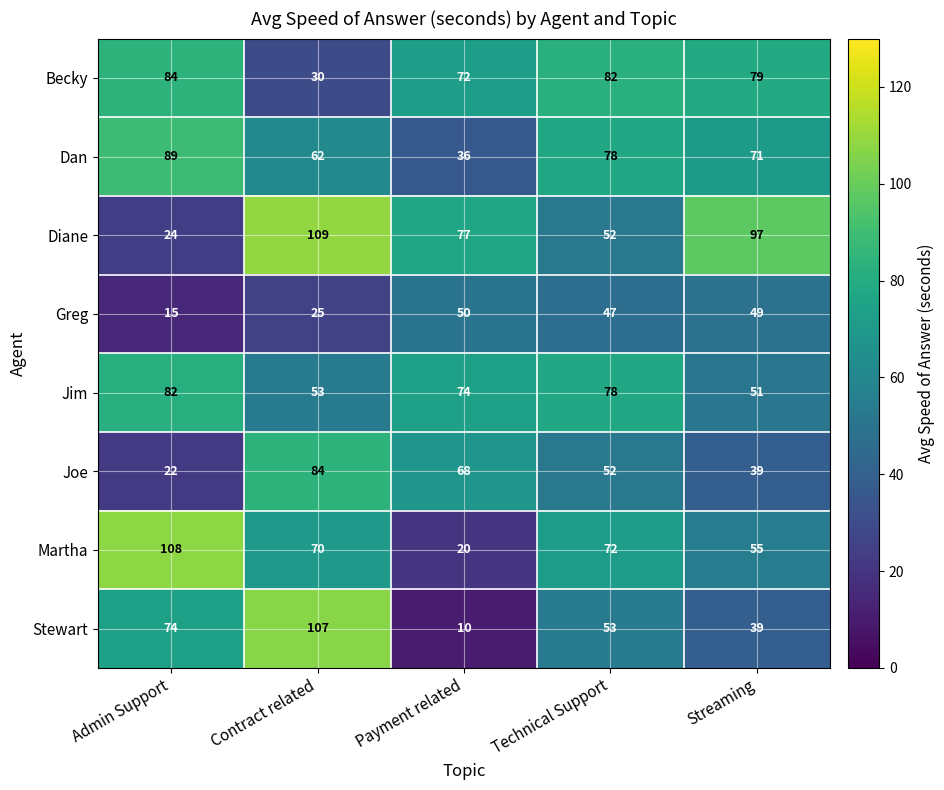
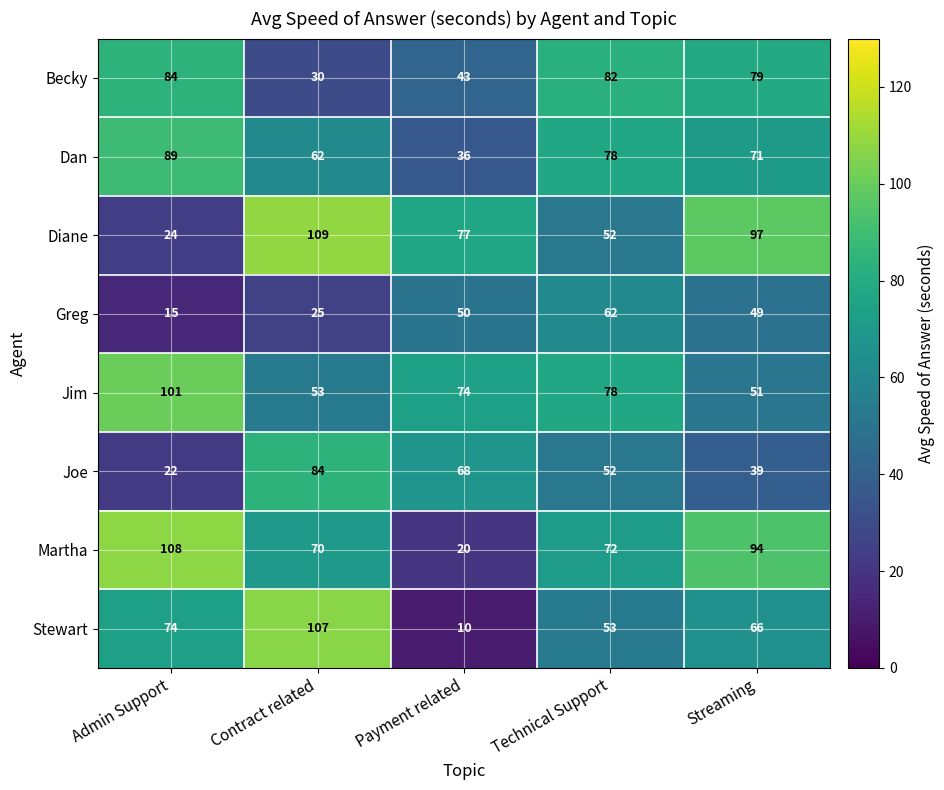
Becky, Payment related: 72 -> 43
Greg, Technical Support: 47 -> 62
Jim, Admin Support: 82 -> 101
Martha, Streaming: 55 -> 94
Stewart, Streaming: 39 -> 66
